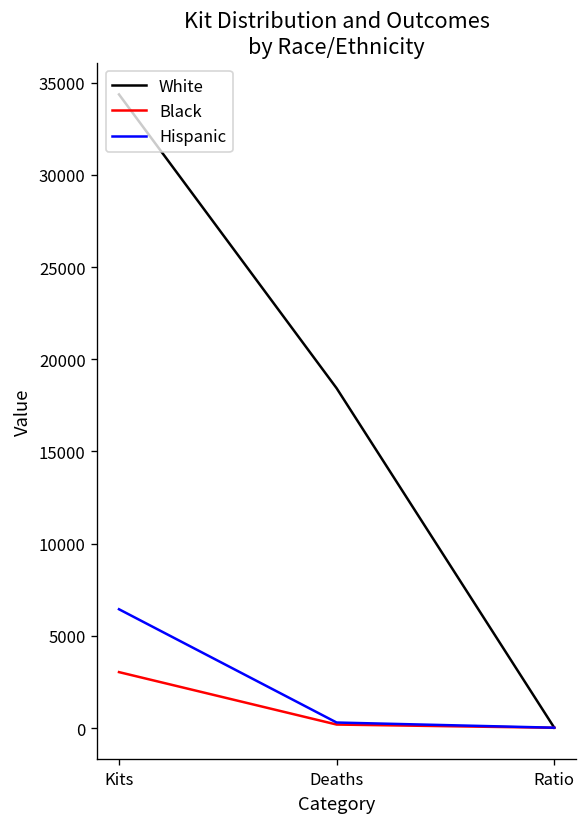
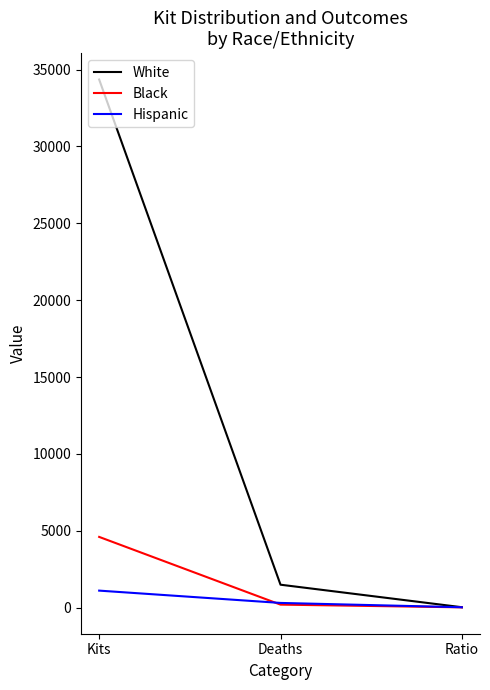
Black, Kits: 3000 -> 4600
Hispanic, Kits: 6400 -> 1100
White, Deaths: 18400 -> 1500
